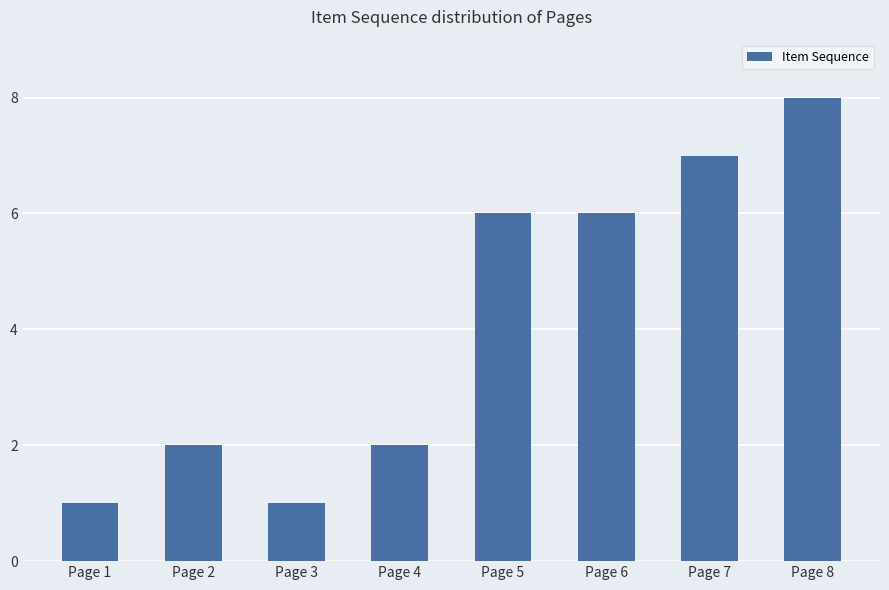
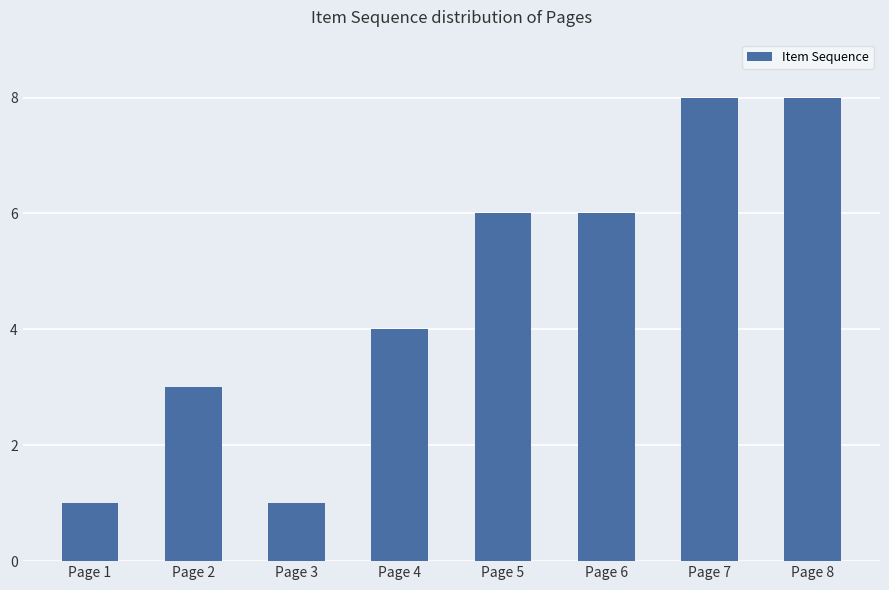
Page 2: 2 -> 3
Page 4: 2 -> 4
Page 7: 7 -> 8
